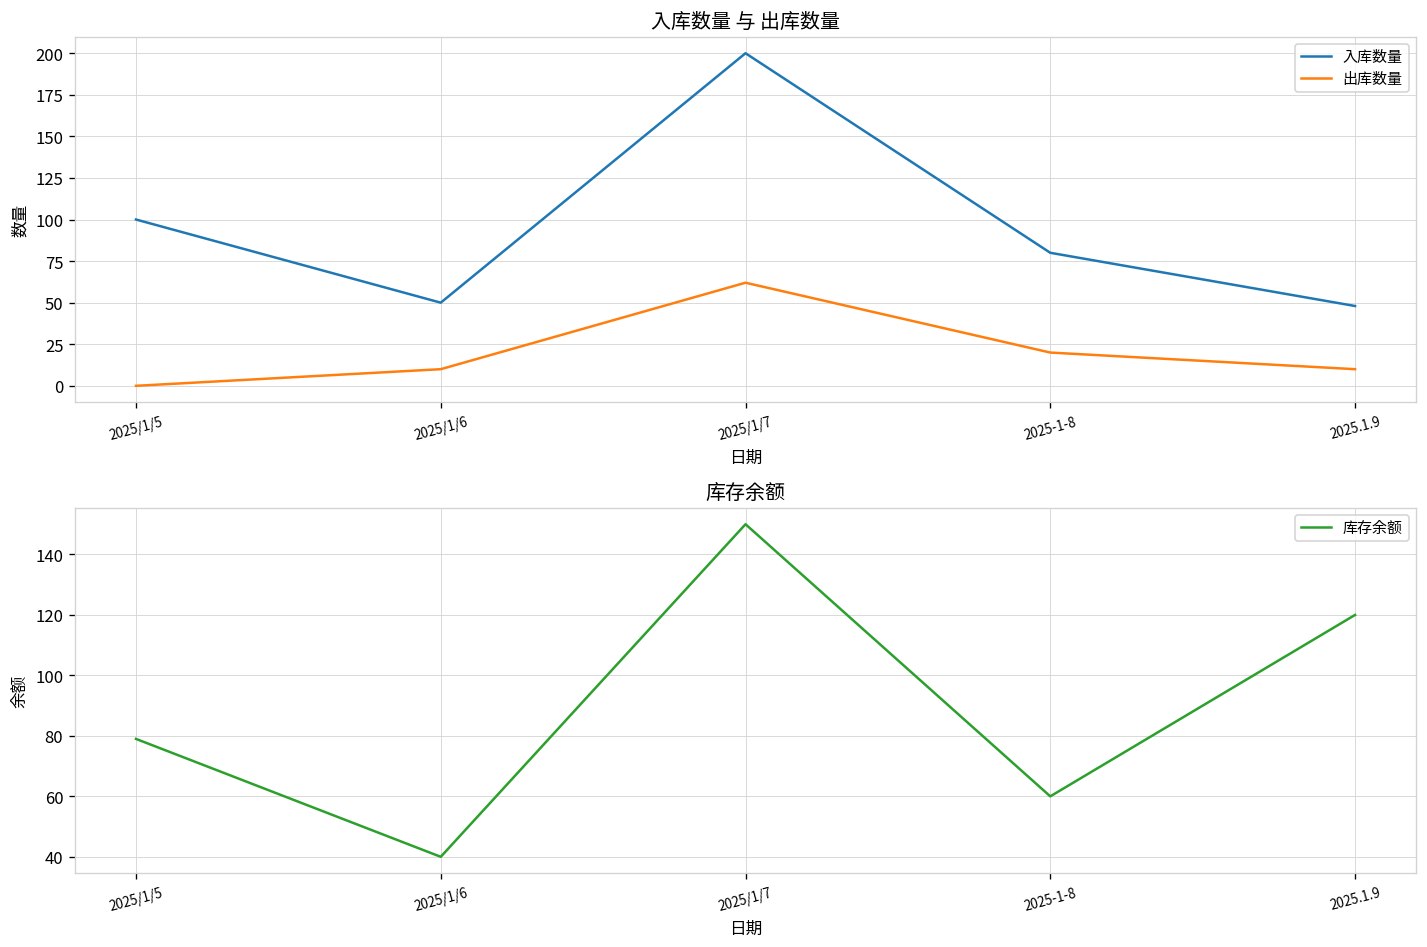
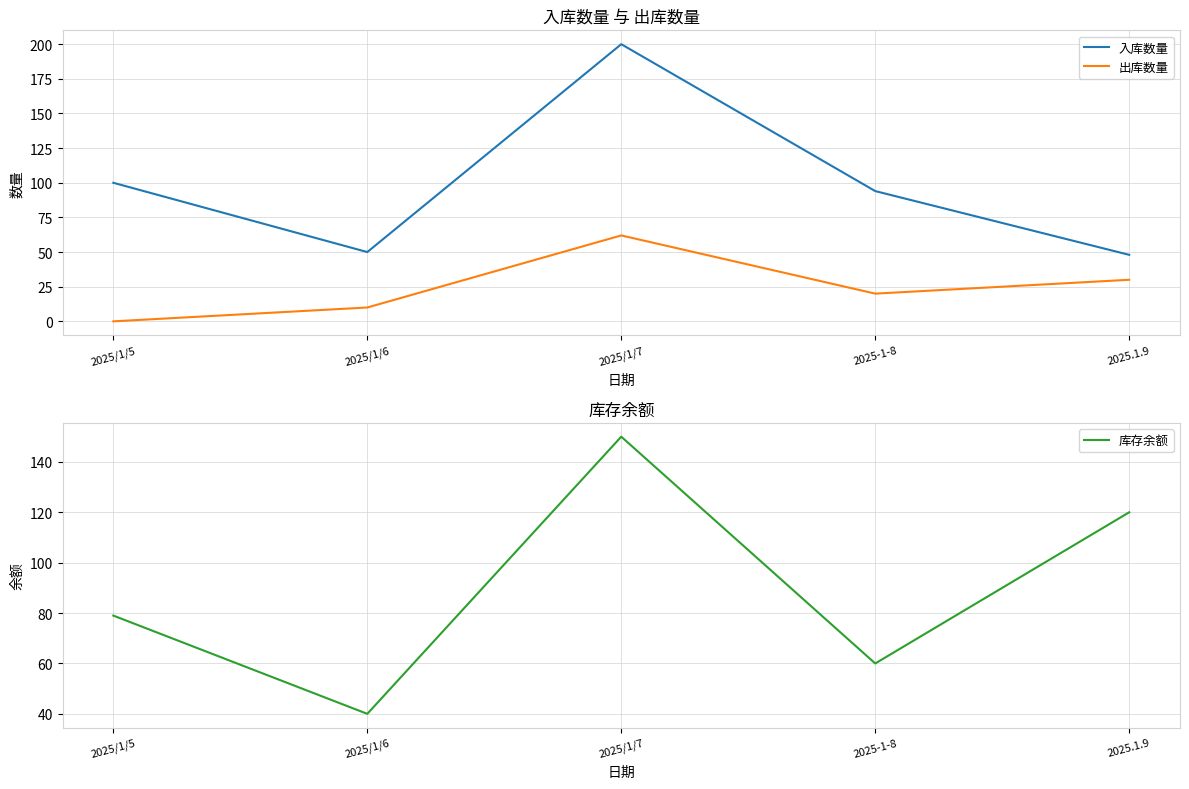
入库数量 与 出库数量, 入库数量, 2025-1-8: 80 -> 94
入库数量 与 出库数量, 出库数量, 2025.1.9: 10 -> 30
